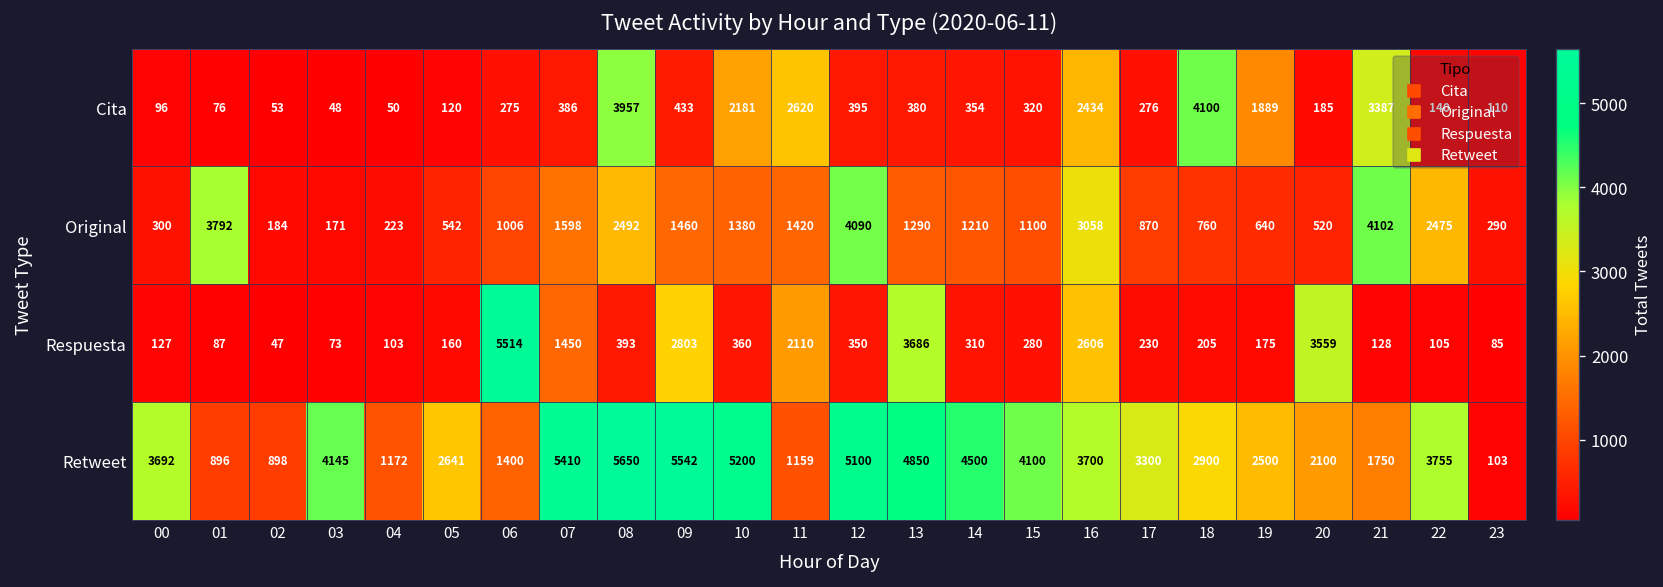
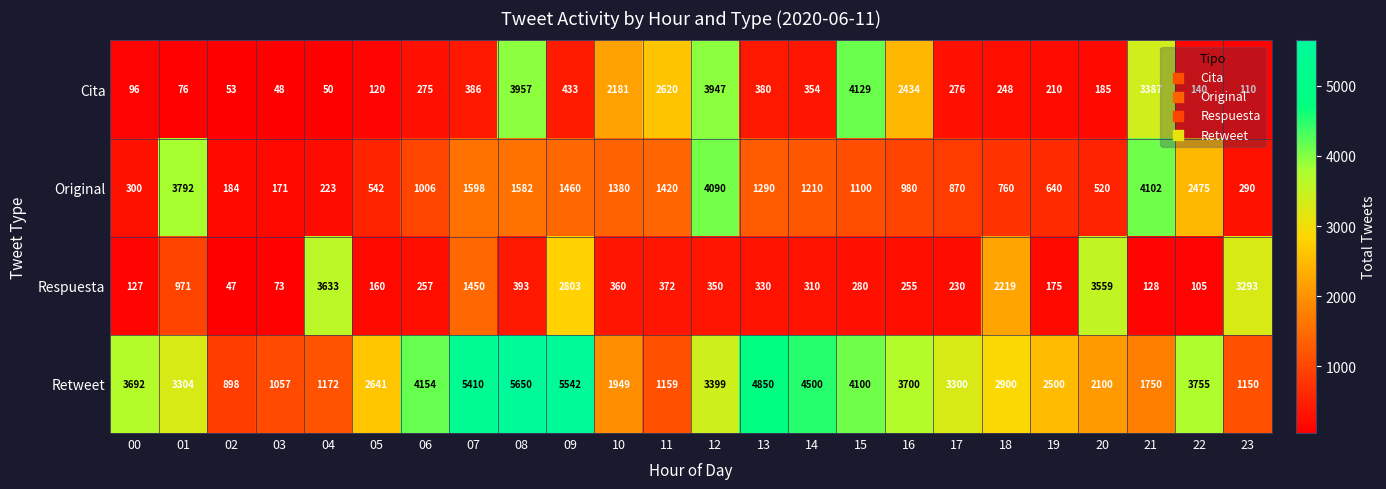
Cita, 12: 395 -> 3947
Cita, 15: 320 -> 4129
Cita, 18: 4100 -> 248
Cita, 19: 1889 -> 210
Original, 08: 2492 -> 1582
Original, 16: 3058 -> 980
Respuesta, 01: 87 -> 971
Respuesta, 04: 103 -> 3633
Respuesta, 06: 5514 -> 257
Respuesta, 11: 2110 -> 372
Respuesta, 13: 3686 -> 330
Respuesta, 16: 2606 -> 255
Respuesta, 18: 205 -> 2219
Respuesta, 23: 85 -> 3293
Retweet, 01: 896 -> 3304
Retweet, 03: 4145 -> 1057
Retweet, 06: 1400 -> 4154
Retweet, 10: 5200 -> 1949
Retweet, 12: 5100 -> 3399
Retweet, 23: 103 -> 1150
